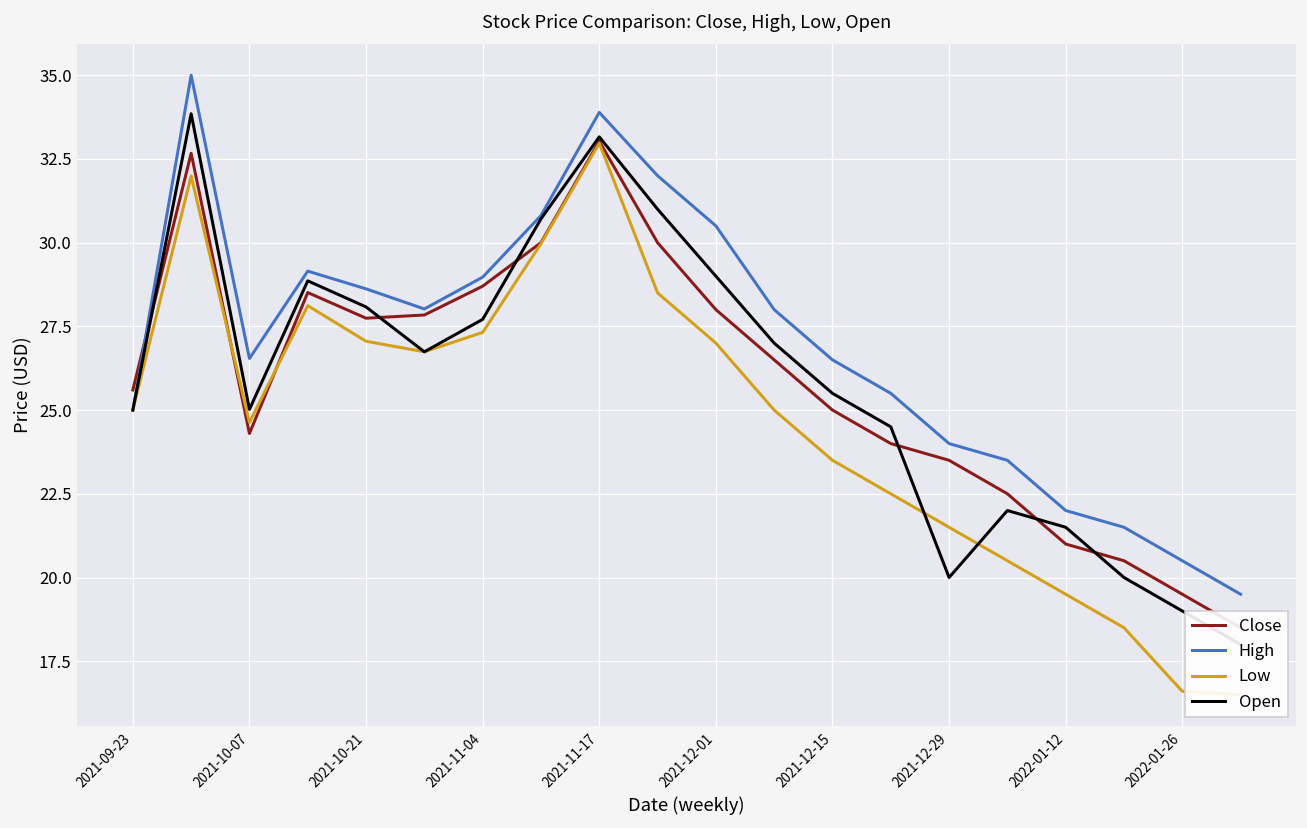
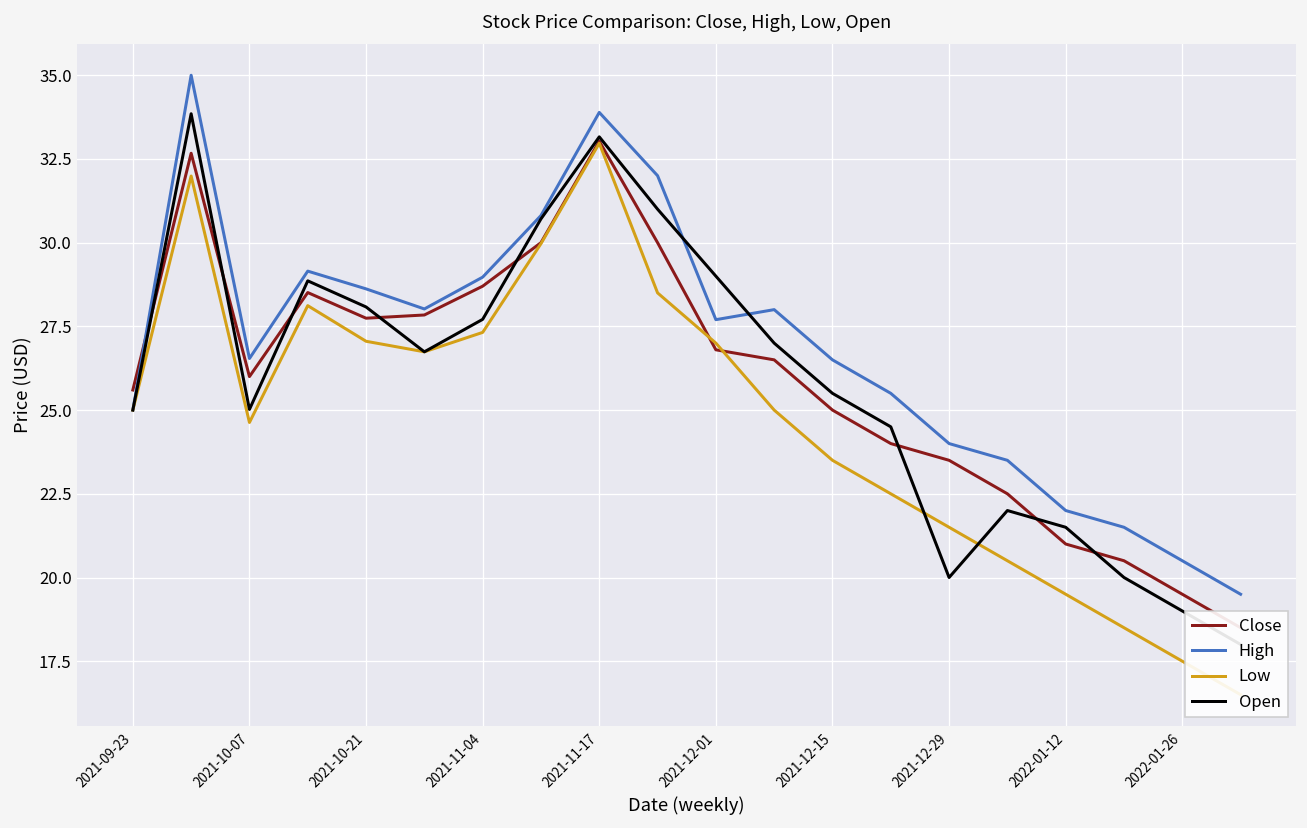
Close, 2021-10-07: 24.3 -> 26.0
Close, 2021-12-01: 28.0 -> 26.8
High, 2021-12-01: 30.5 -> 27.7
Low, 2022-01-26: 16.6 -> 17.5
